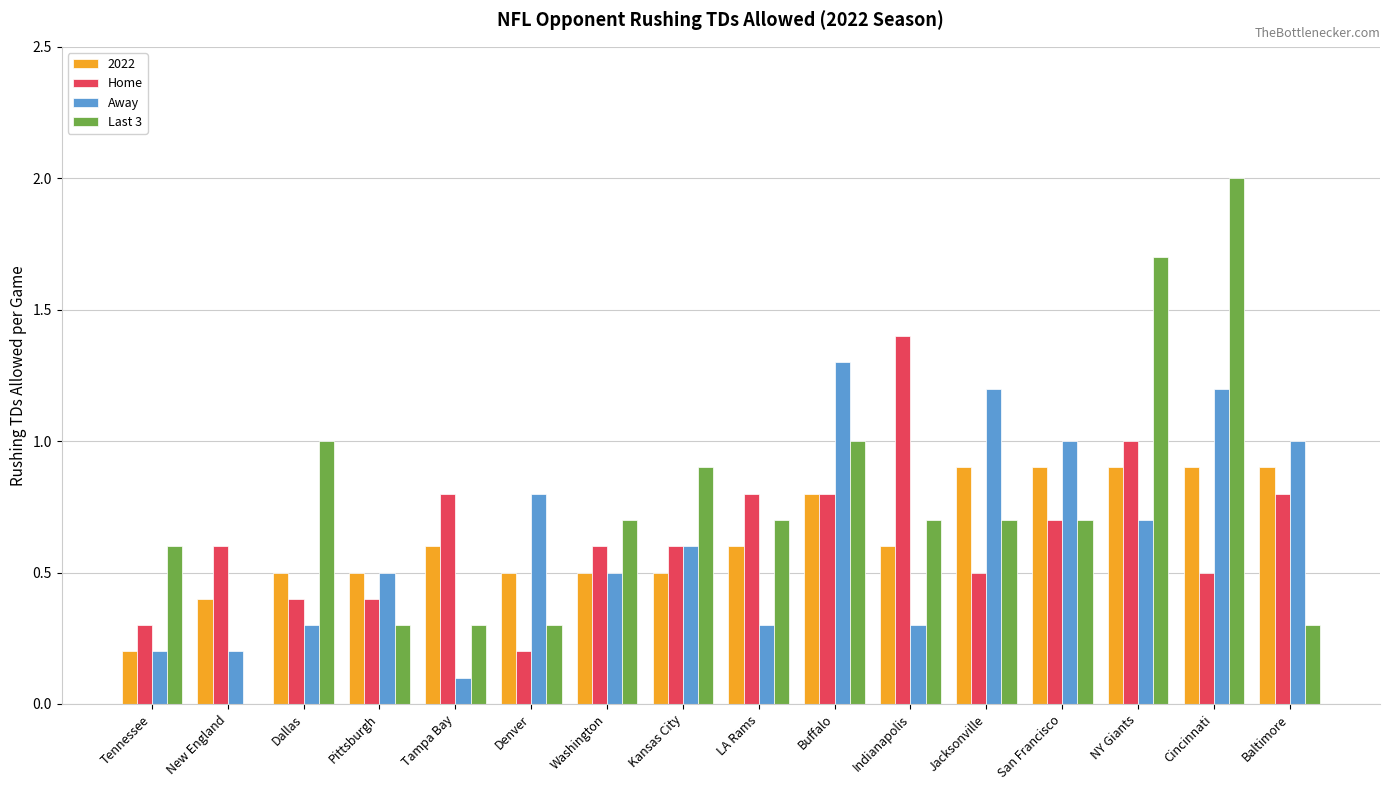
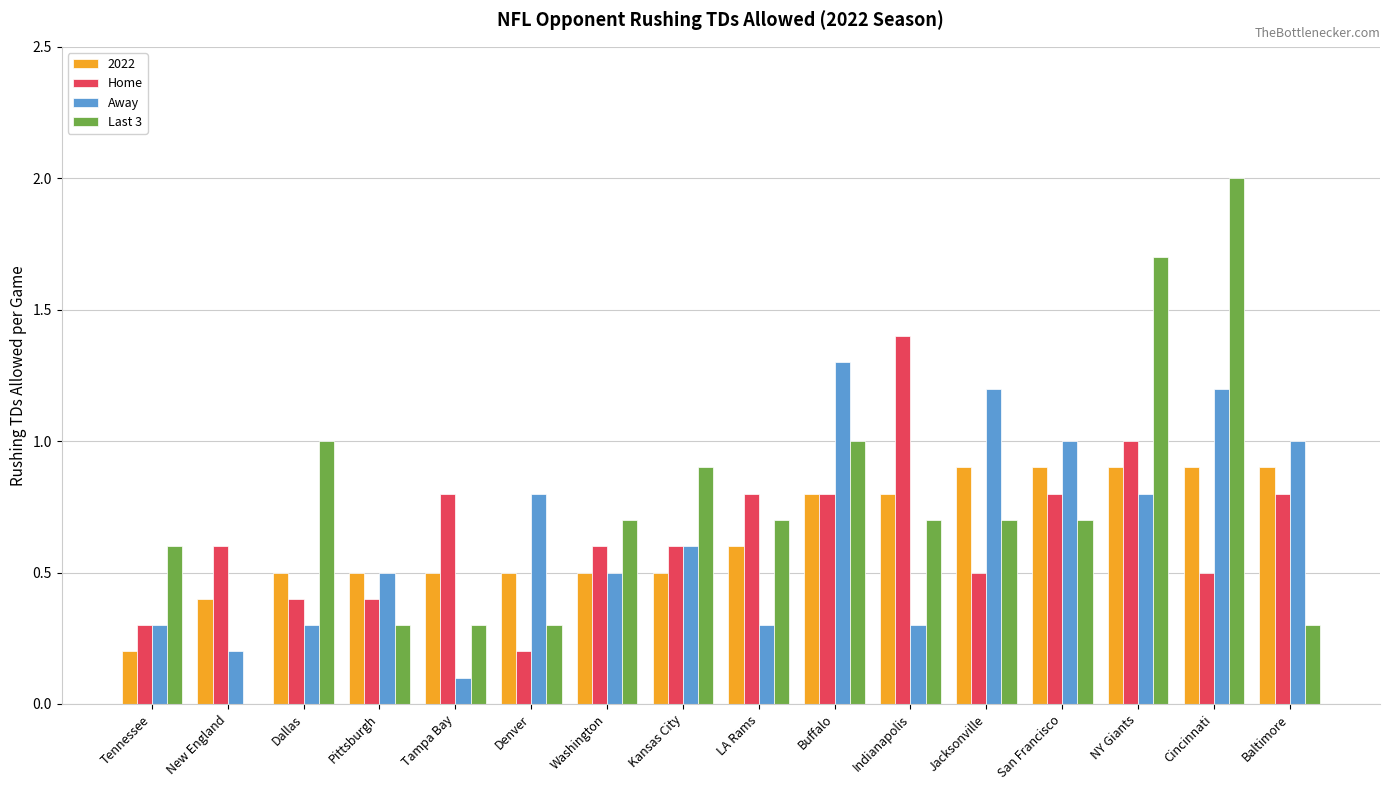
Away, Tennessee: 0.2 -> 0.3
2022, Tampa Bay: 0.6 -> 0.5
2022, Indianapolis: 0.6 -> 0.8
Home, San Francisco: 0.7 -> 0.8
Away, NY Giants: 0.7 -> 0.8
